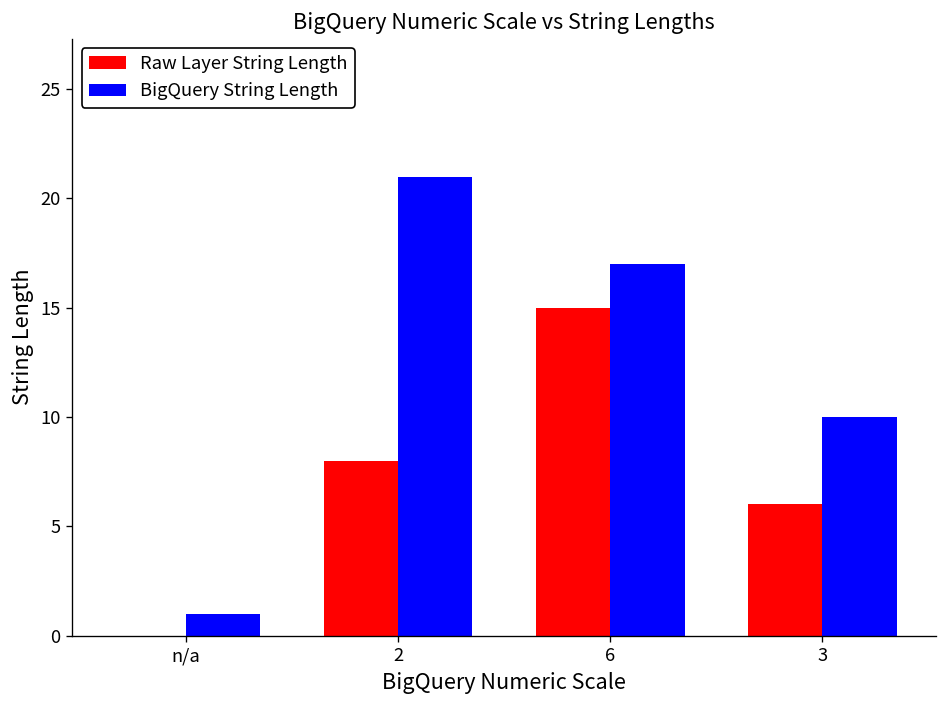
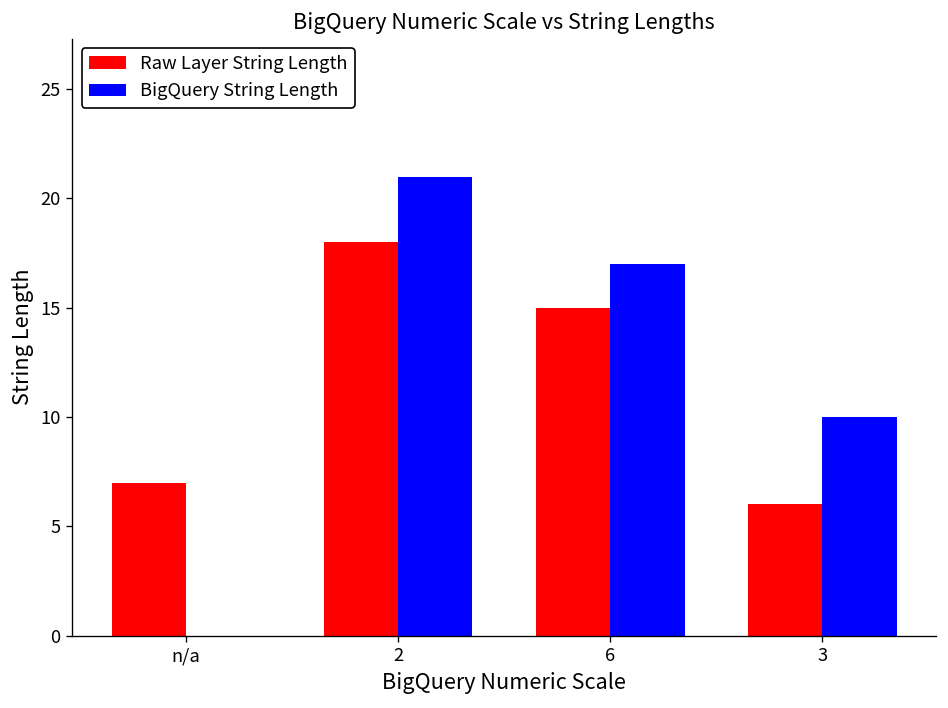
Raw Layer String Length, n/a: 0 -> 7
BigQuery String Length, n/a: 1 -> 0
Raw Layer String Length, 2: 8 -> 18
